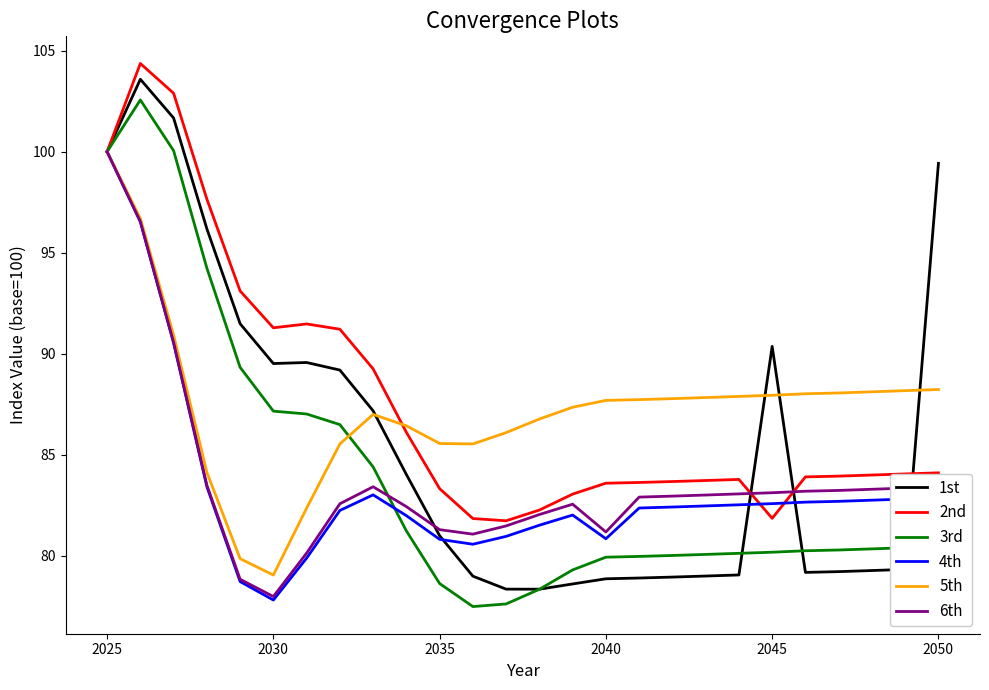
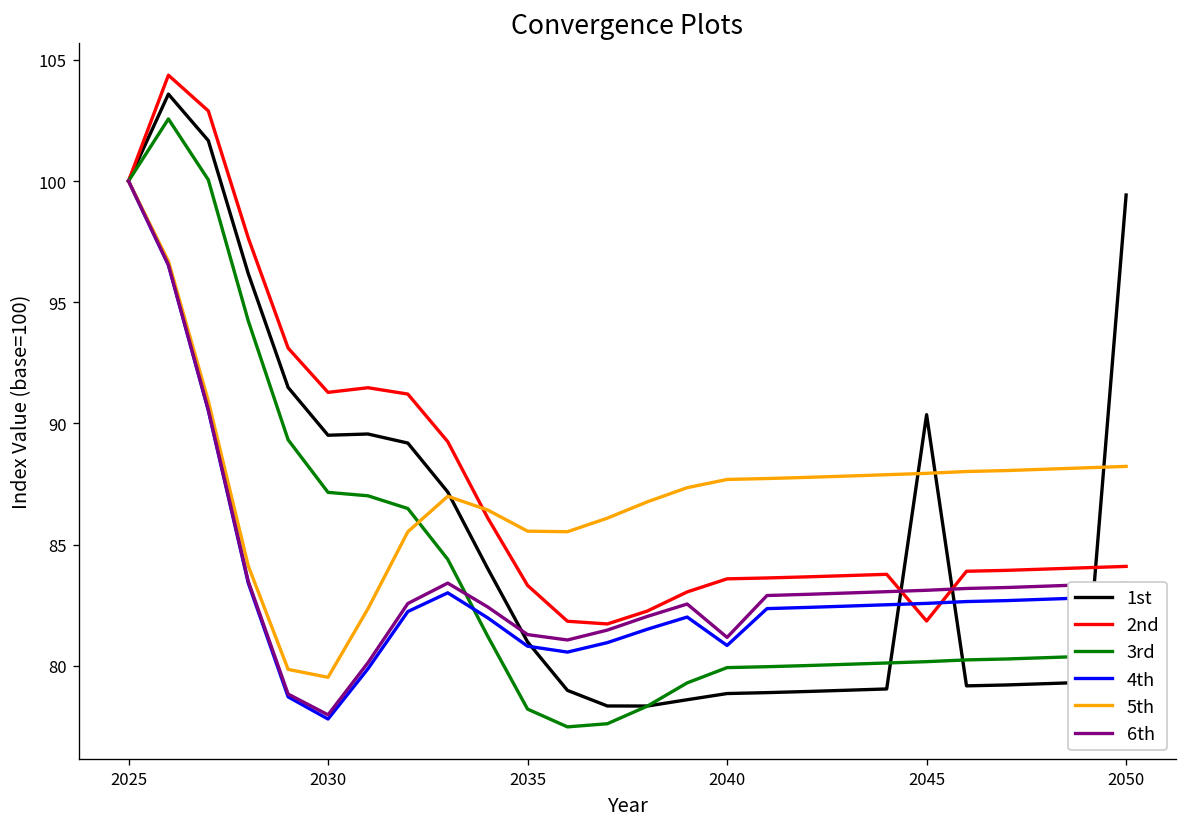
5th, 2030: 79.0 -> 79.5
3rd, 2035: 78.6 -> 78.2
